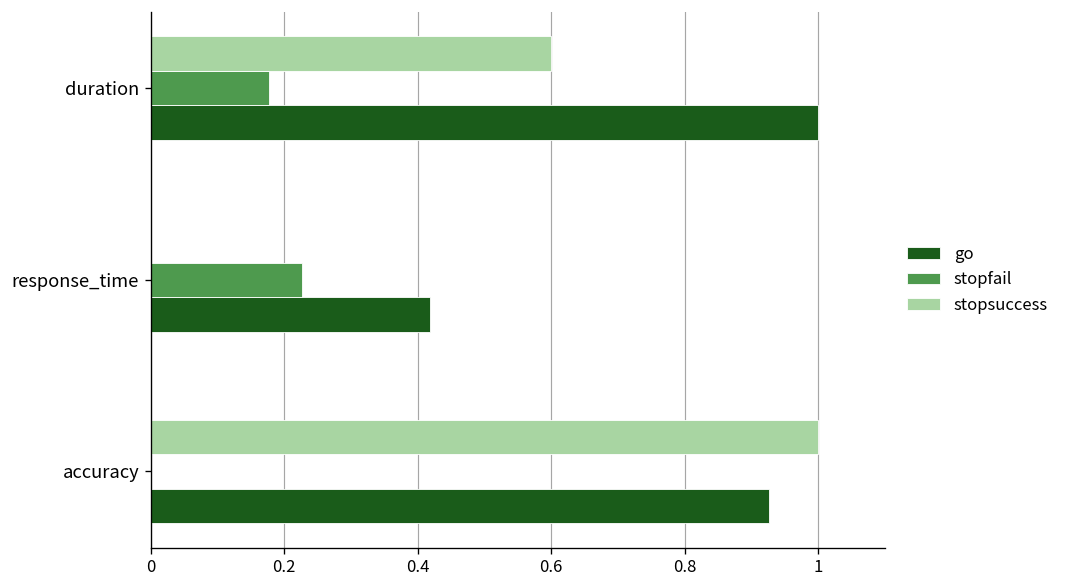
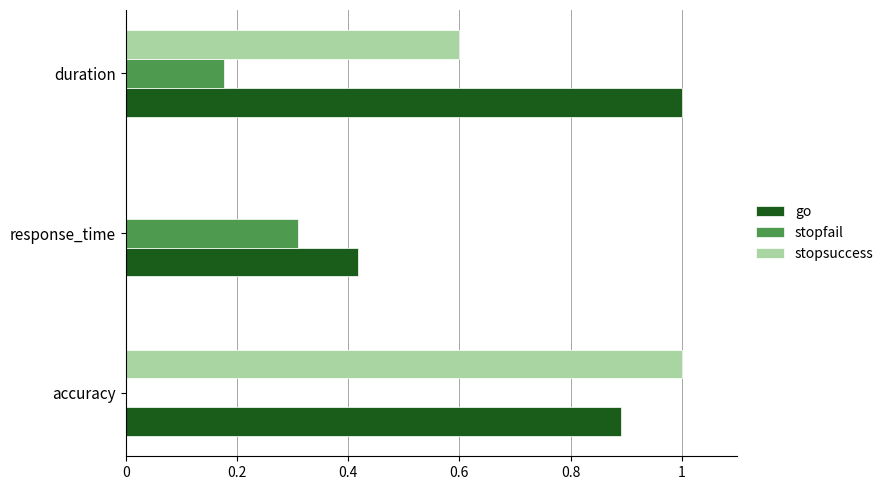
stopfail, response_time: 0.23 -> 0.31
go, accuracy: 0.93 -> 0.89
